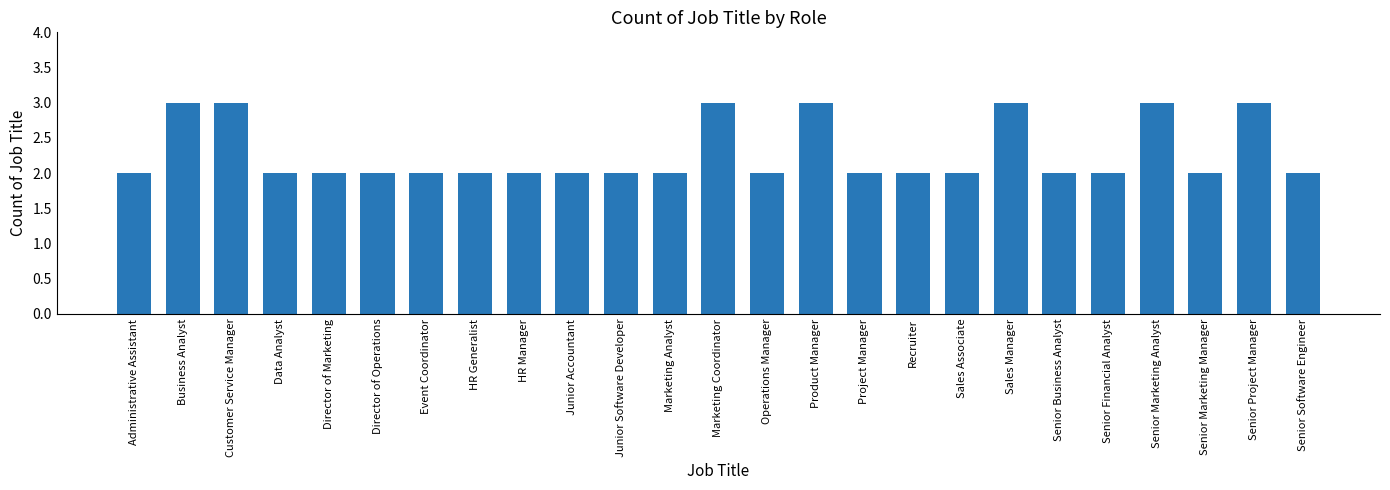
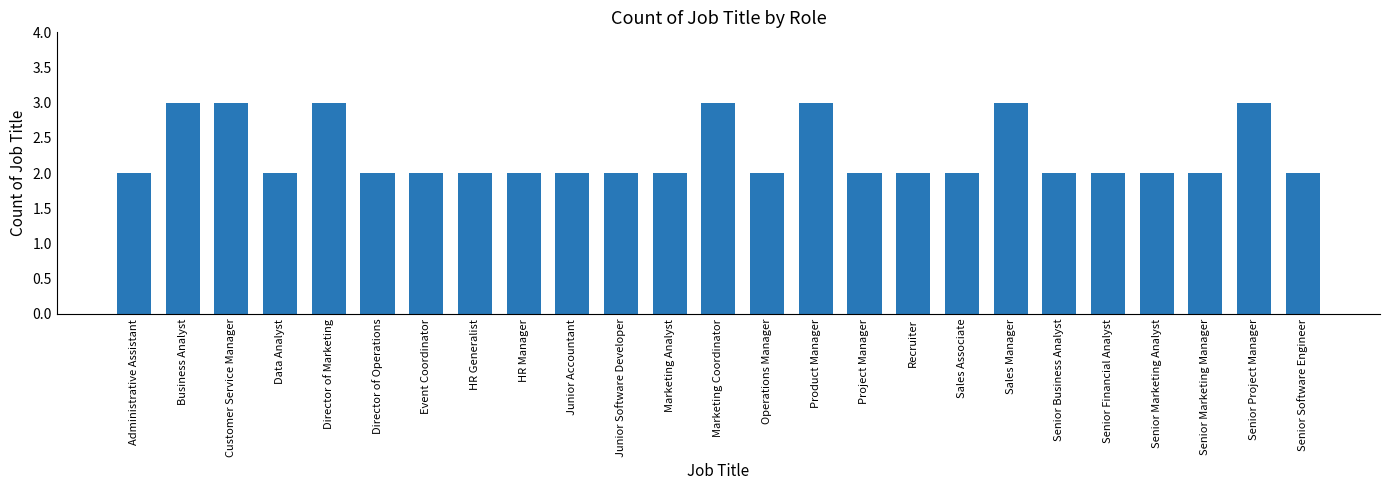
Director of Marketing: 2 -> 3
Senior Marketing Analyst: 3 -> 2
